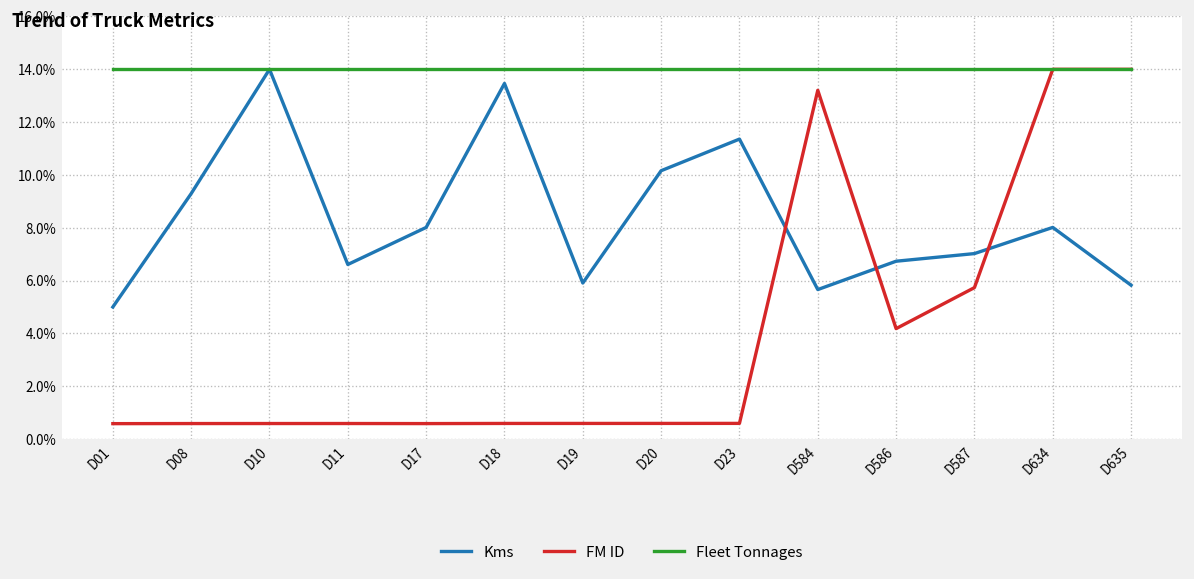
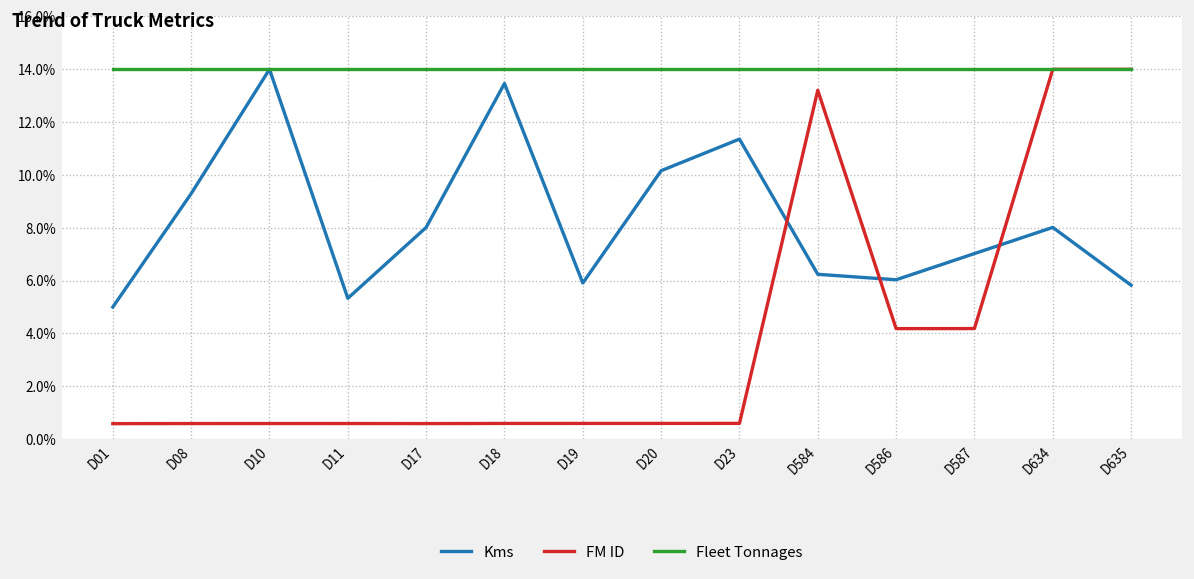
Kms, D11: 6.6% -> 5.3%
Kms, D584: 5.7% -> 6.2%
Kms, D586: 6.7% -> 6.0%
FM ID, D587: 5.7% -> 4.2%
